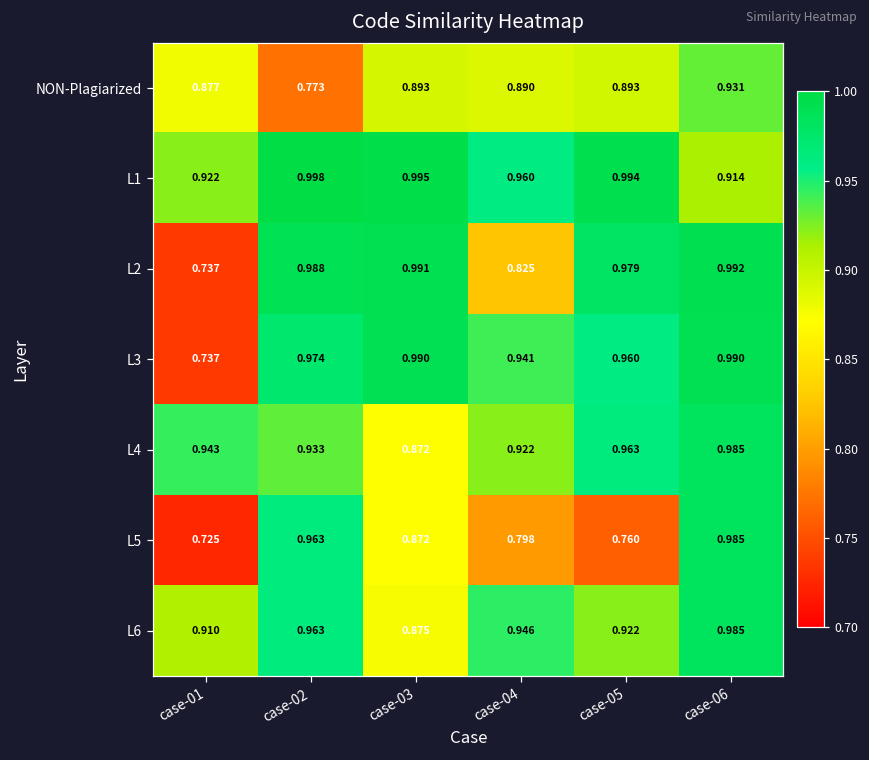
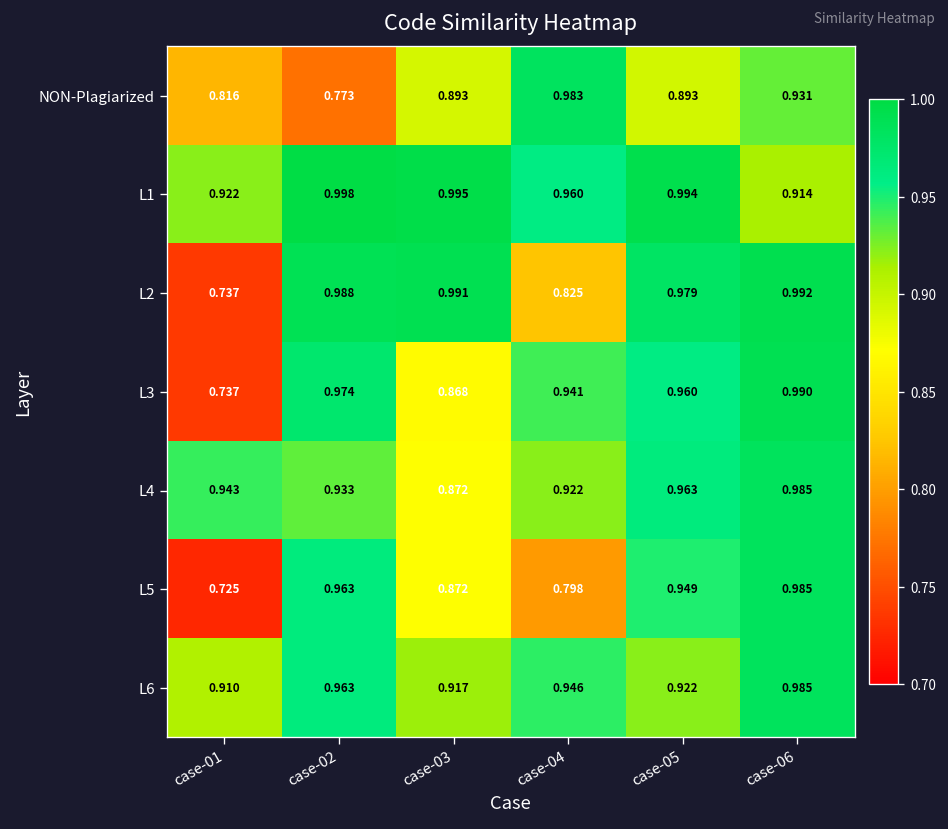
NON-Plagiarized, case-01: 0.877 -> 0.816
NON-Plagiarized, case-04: 0.890 -> 0.983
L3, case-03: 0.990 -> 0.868
L5, case-05: 0.760 -> 0.949
L6, case-03: 0.875 -> 0.917
